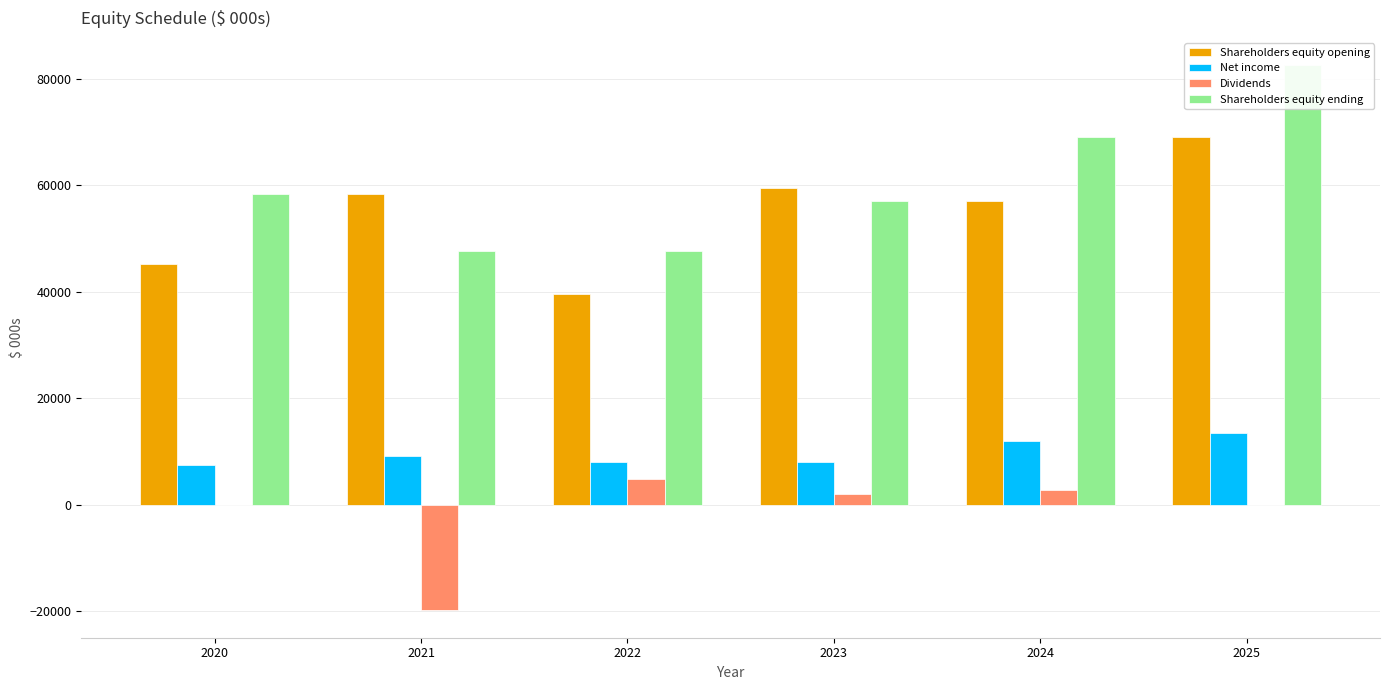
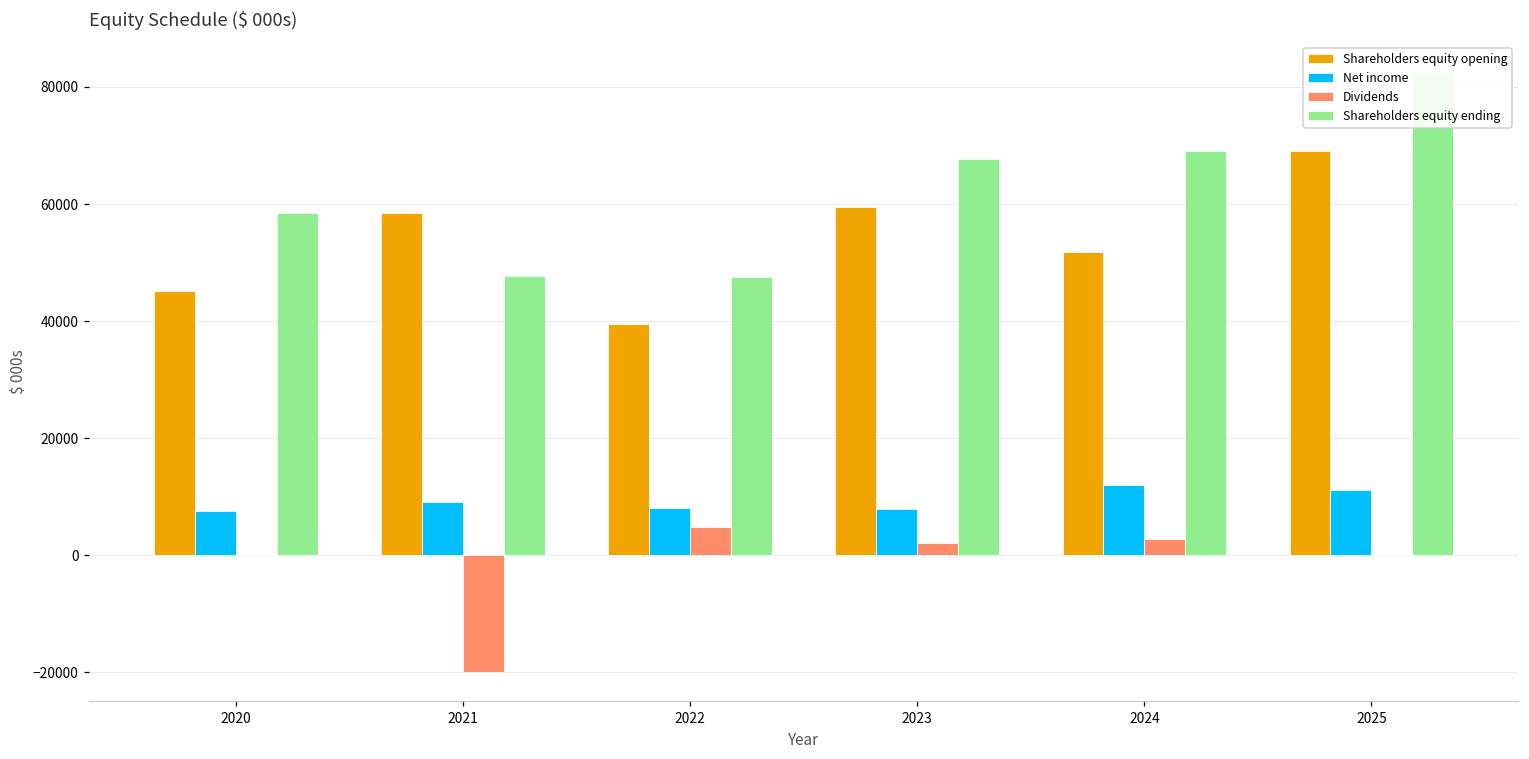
Shareholders equity ending, 2023: 57000 -> 68000
Shareholders equity opening, 2024: 57000 -> 52000
Net income, 2025: 13000 -> 11000
